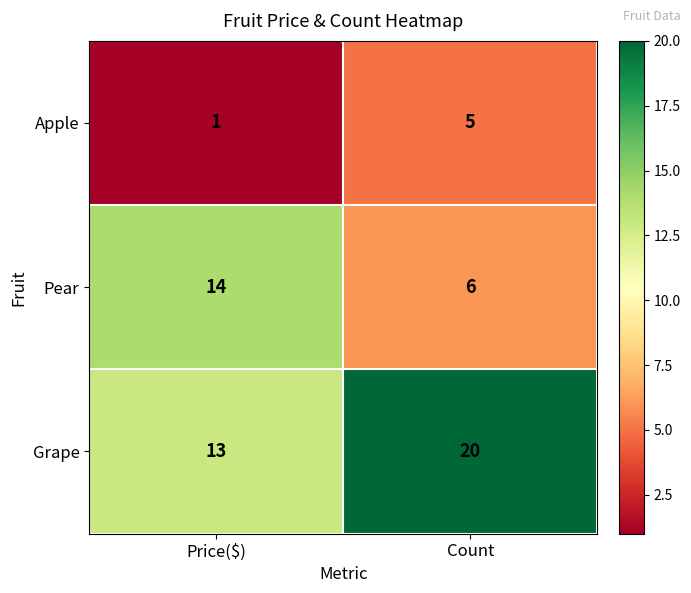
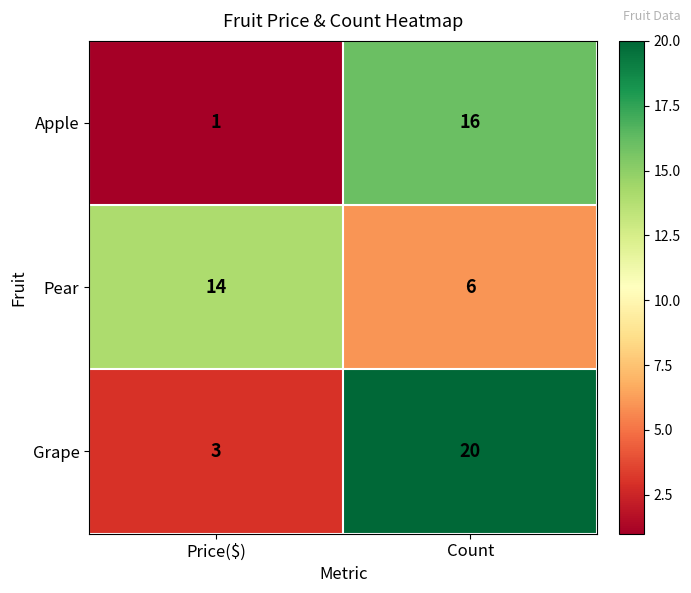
Apple, Count: 5 -> 16
Grape, Price($): 13 -> 3
